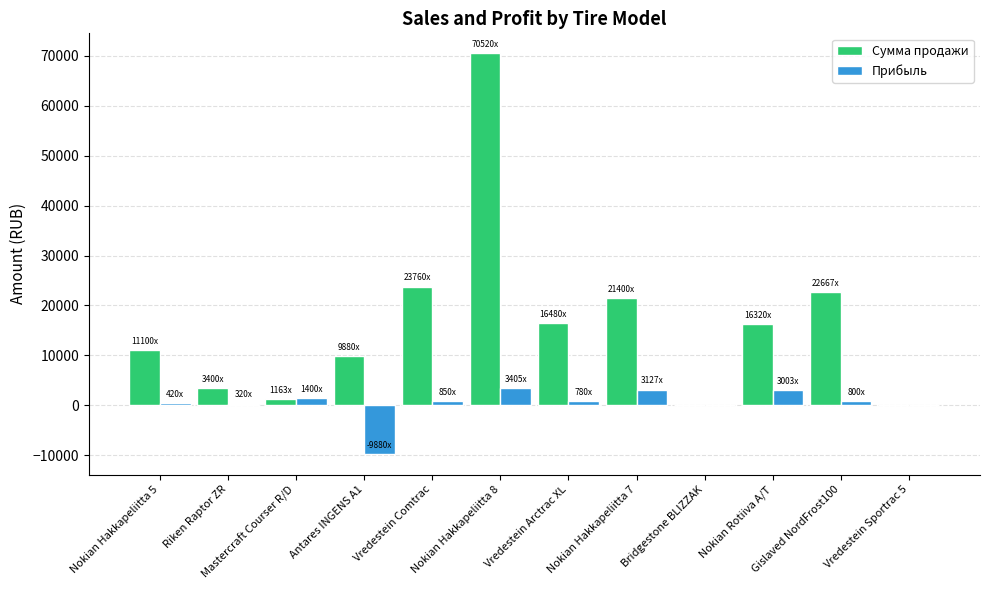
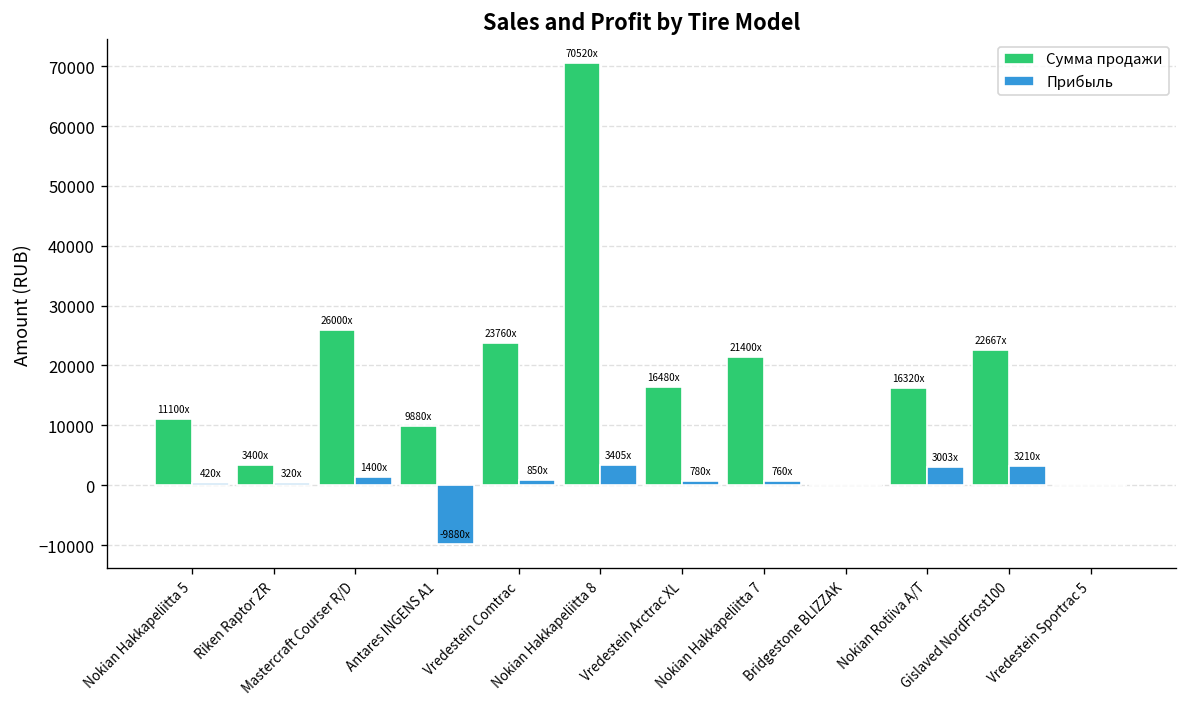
Сумма продажи, Mastercraft Courser R/D: 1163x -> 26000x
Прибыль, Nokian Hakkapeliitta 7: 3127x -> 760x
Прибыль, Gislaved NordFrost100: 800x -> 3210x
